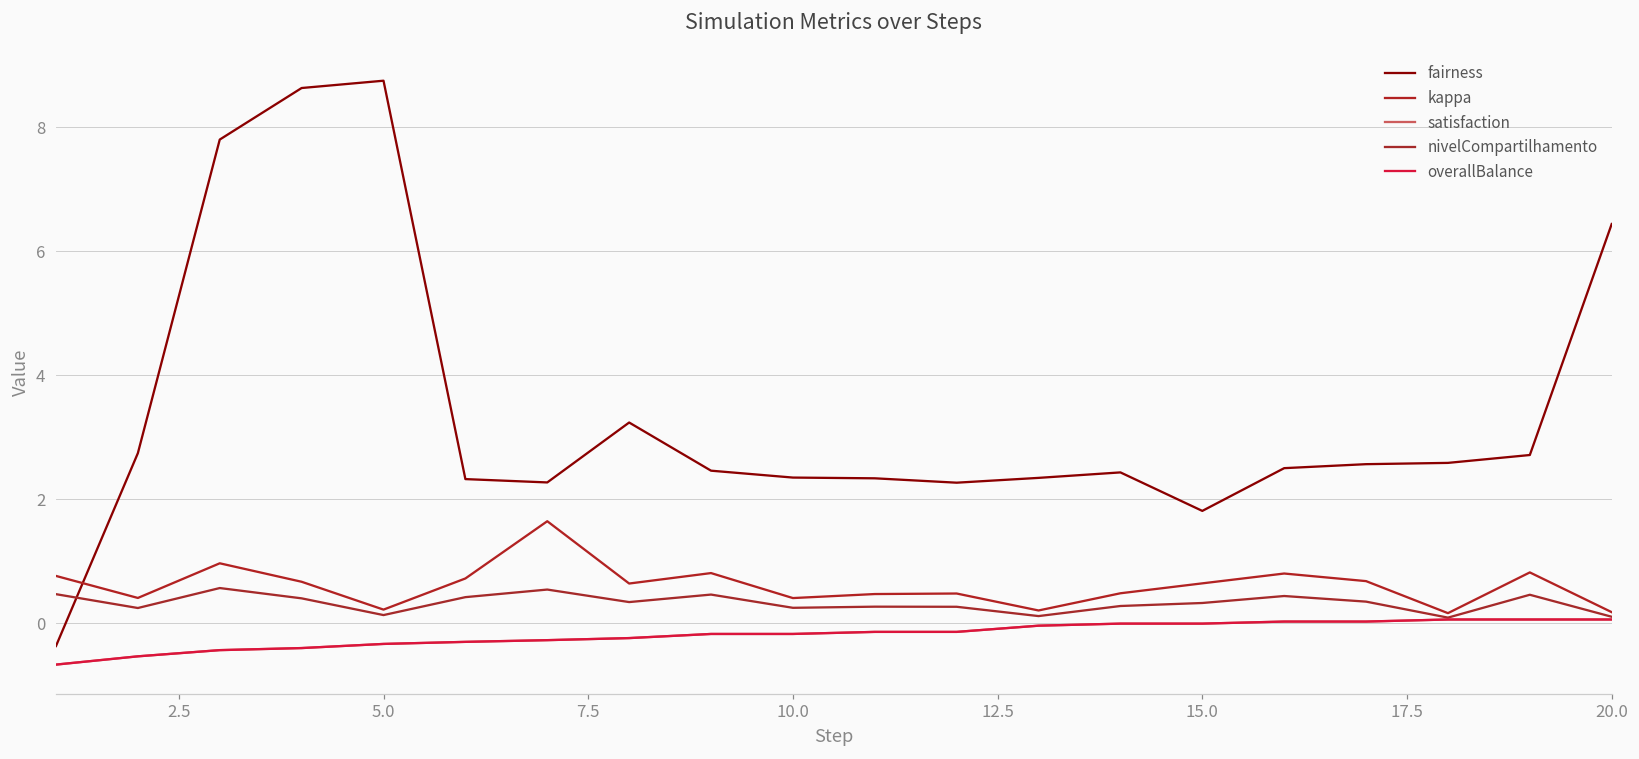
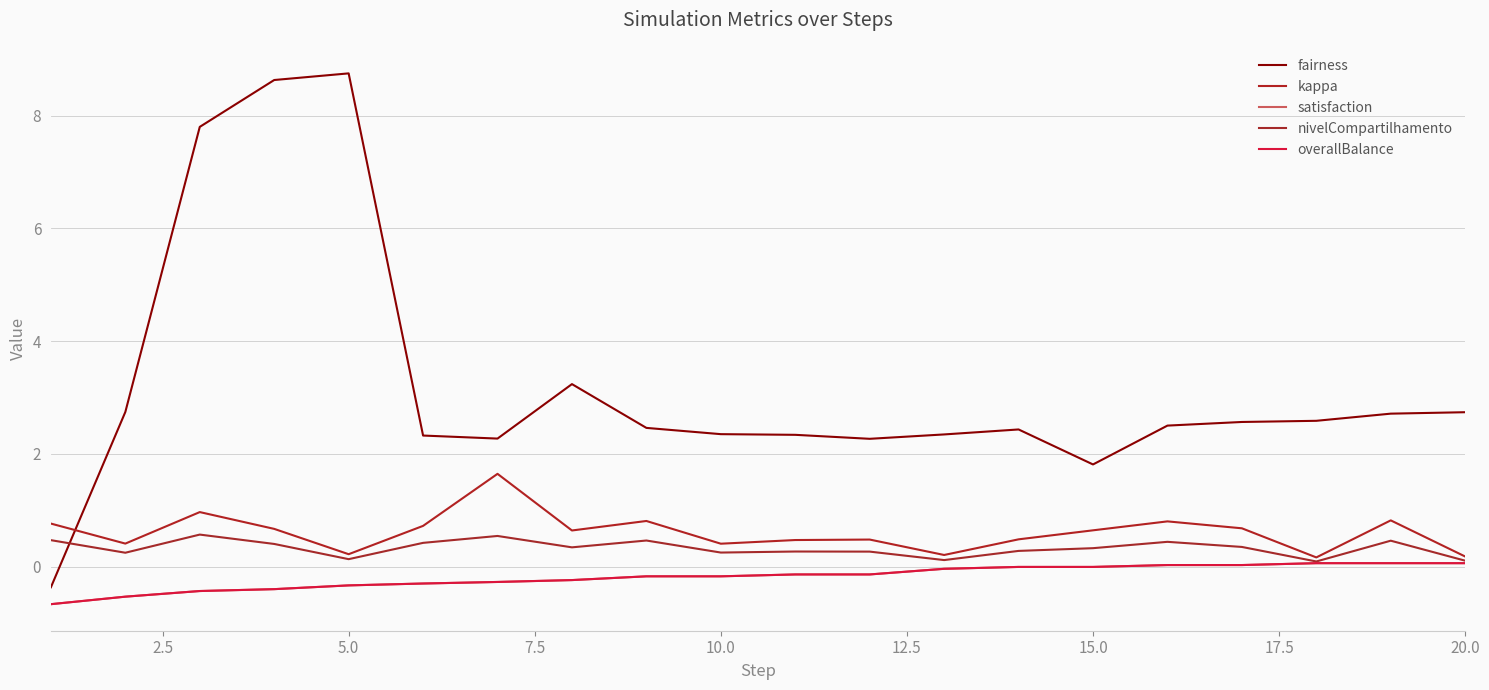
fairness, 20.0: 6.4 -> 2.7
